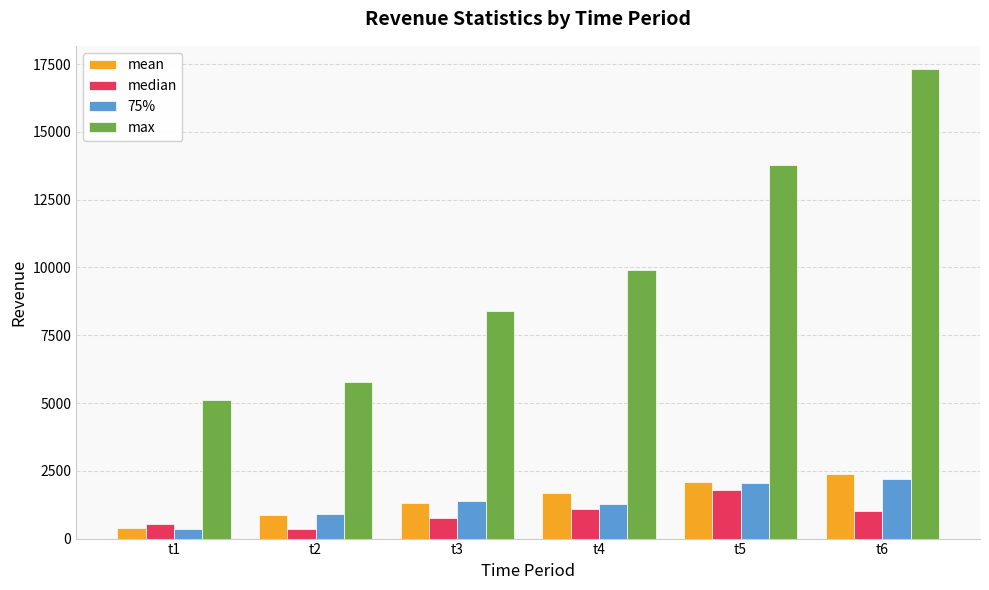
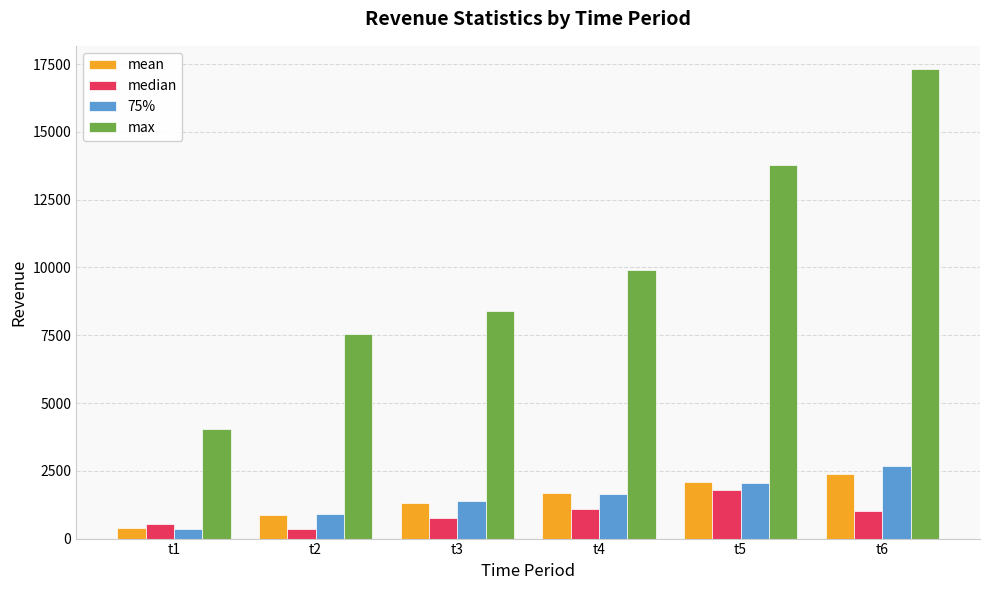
max, t1: 5100 -> 4000
max, t2: 5800 -> 7600
75%, t4: 1300 -> 1600
75%, t6: 2200 -> 2700
